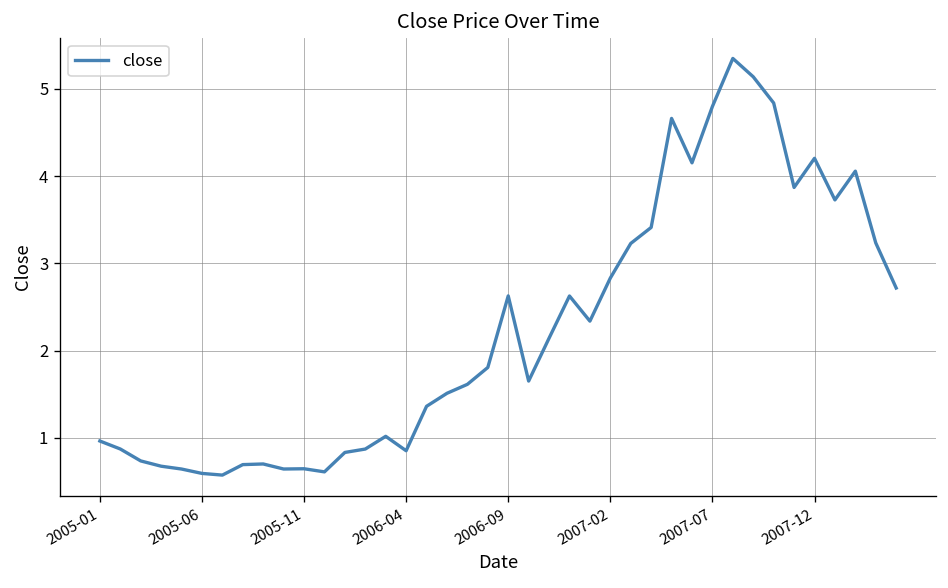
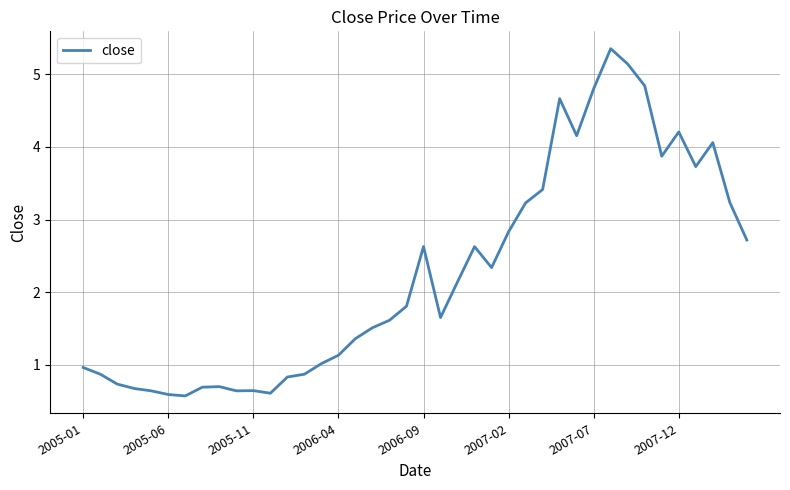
2006-04: 0.9 -> 1.1
